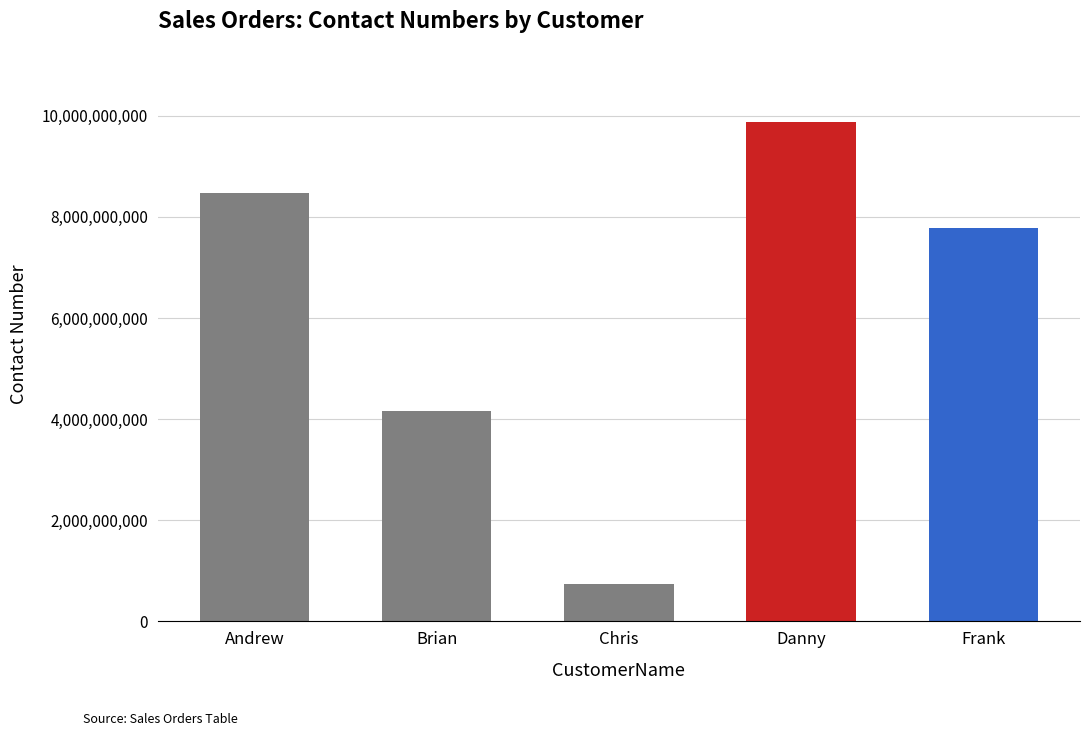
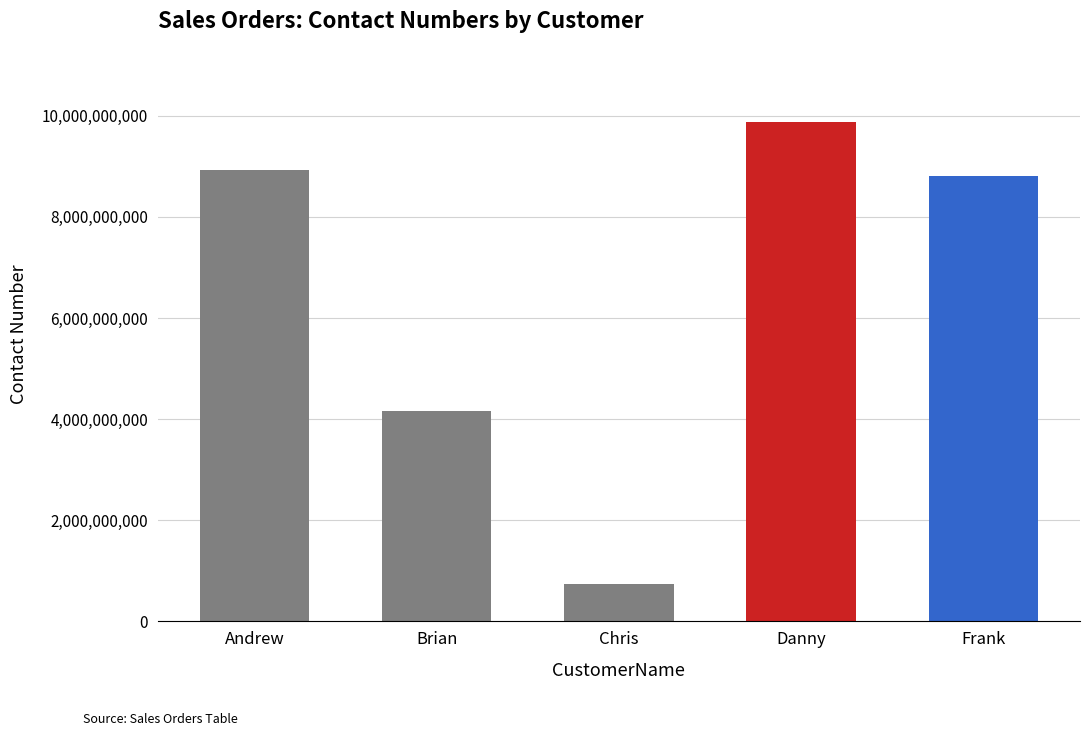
Andrew: 8,500,000,000 -> 8,900,000,000
Frank: 7,800,000,000 -> 8,800,000,000
